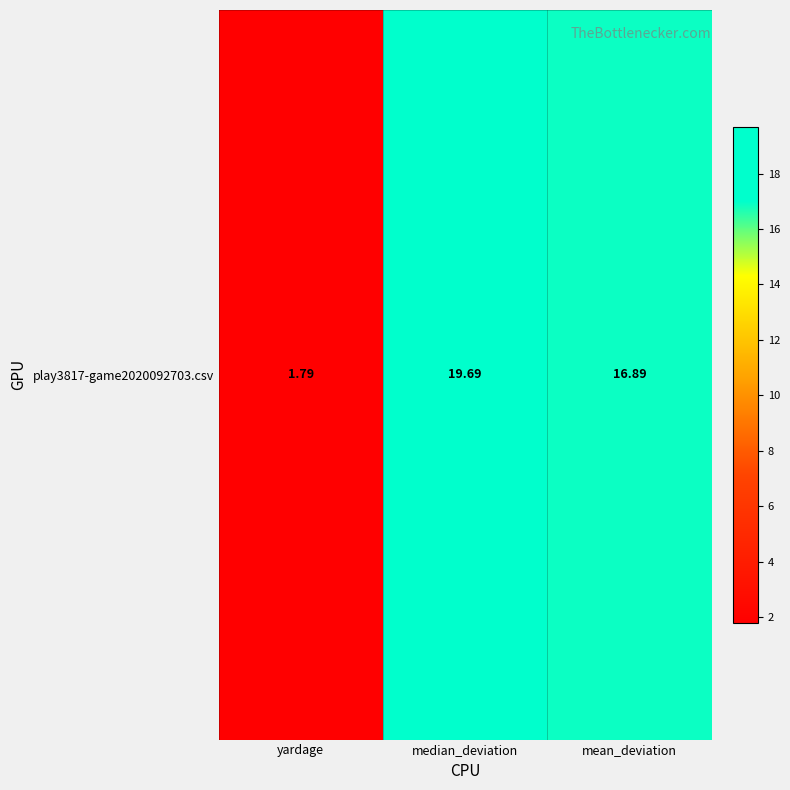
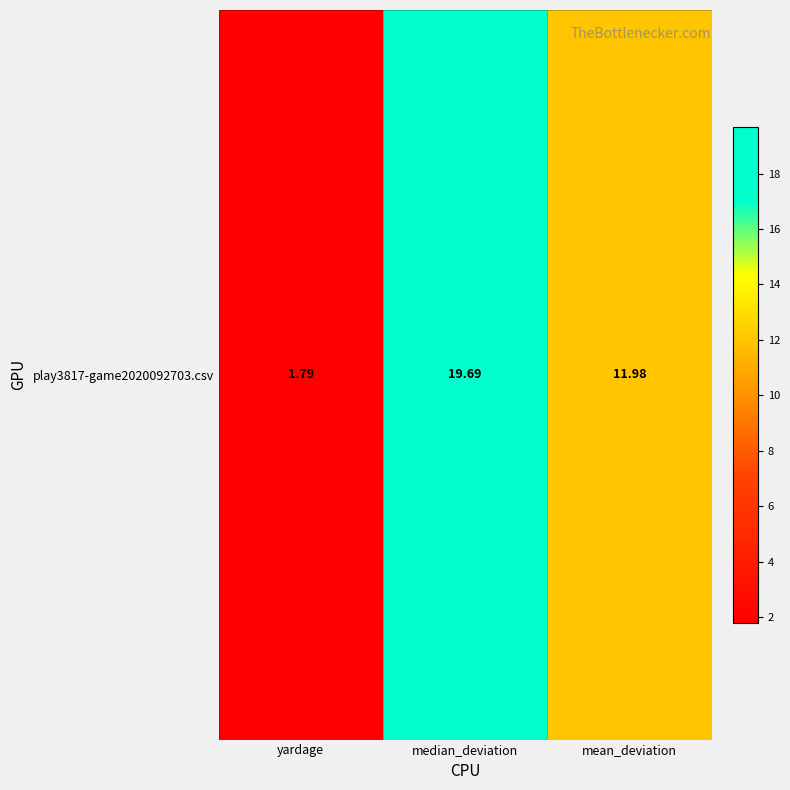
play3817-game2020092703.csv, mean_deviation: 16.89 -> 11.98
